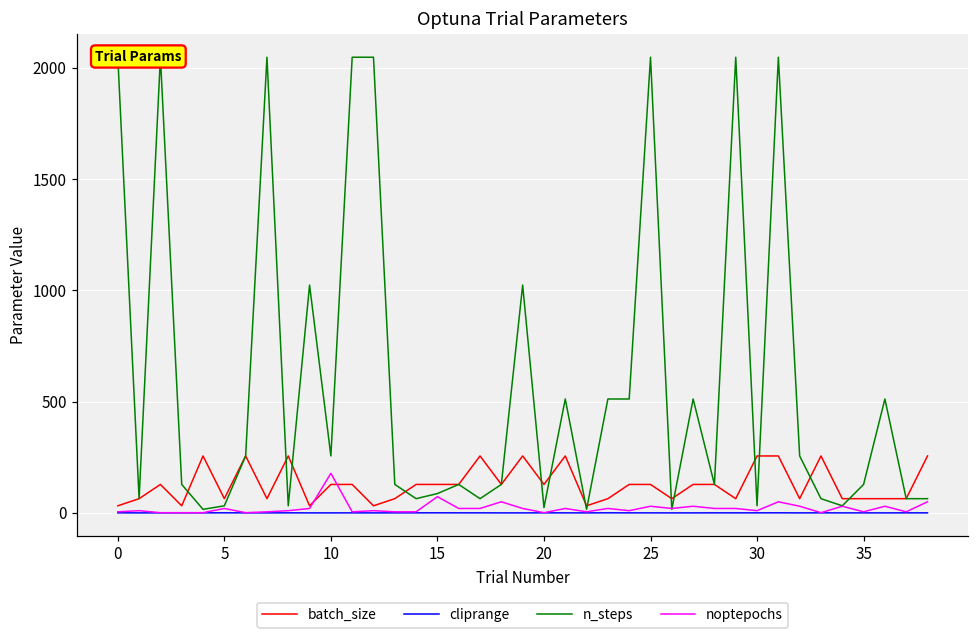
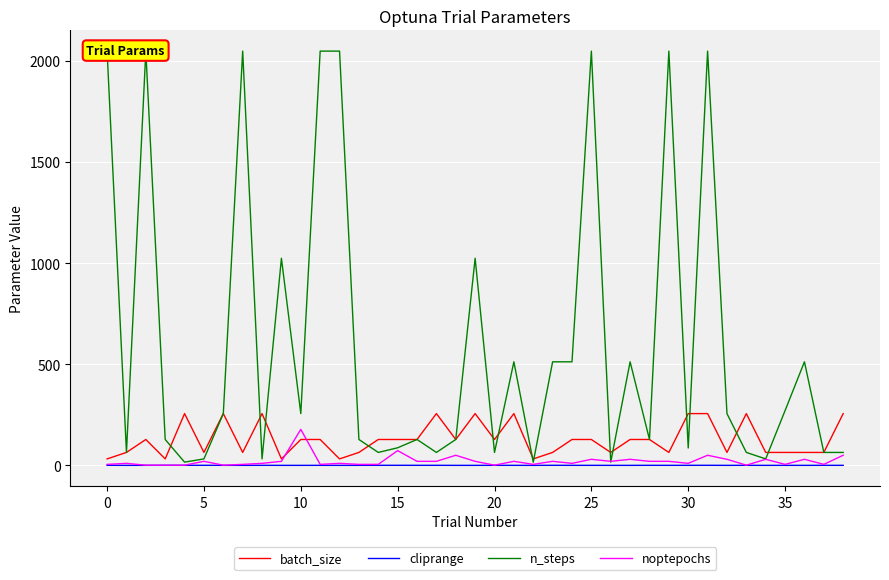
n_steps, 20: 20 -> 60
n_steps, 30: 30 -> 90
n_steps, 35: 130 -> 270
